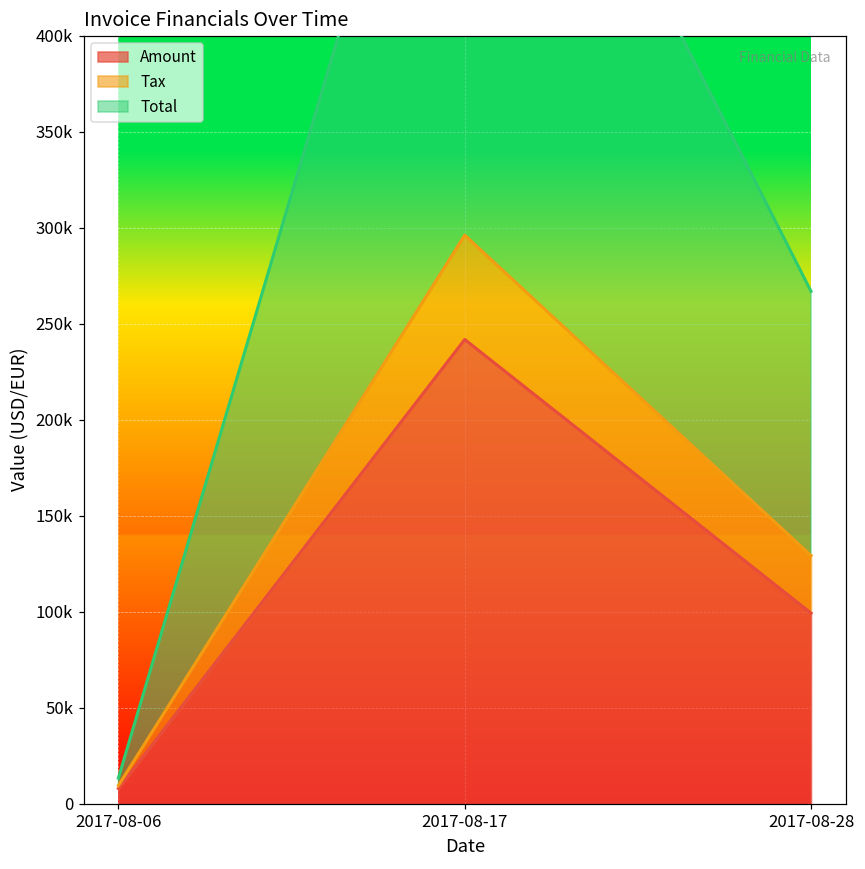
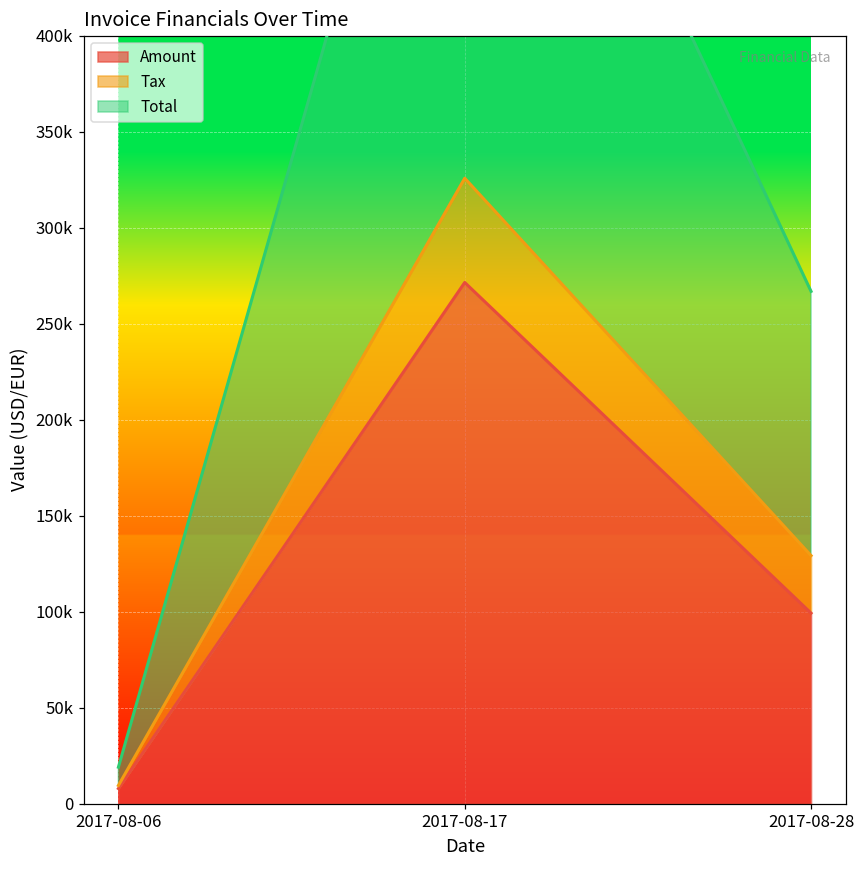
Total, 2017-08-06: 4000 -> 10000
Amount, 2017-08-17: 242000 -> 271000
